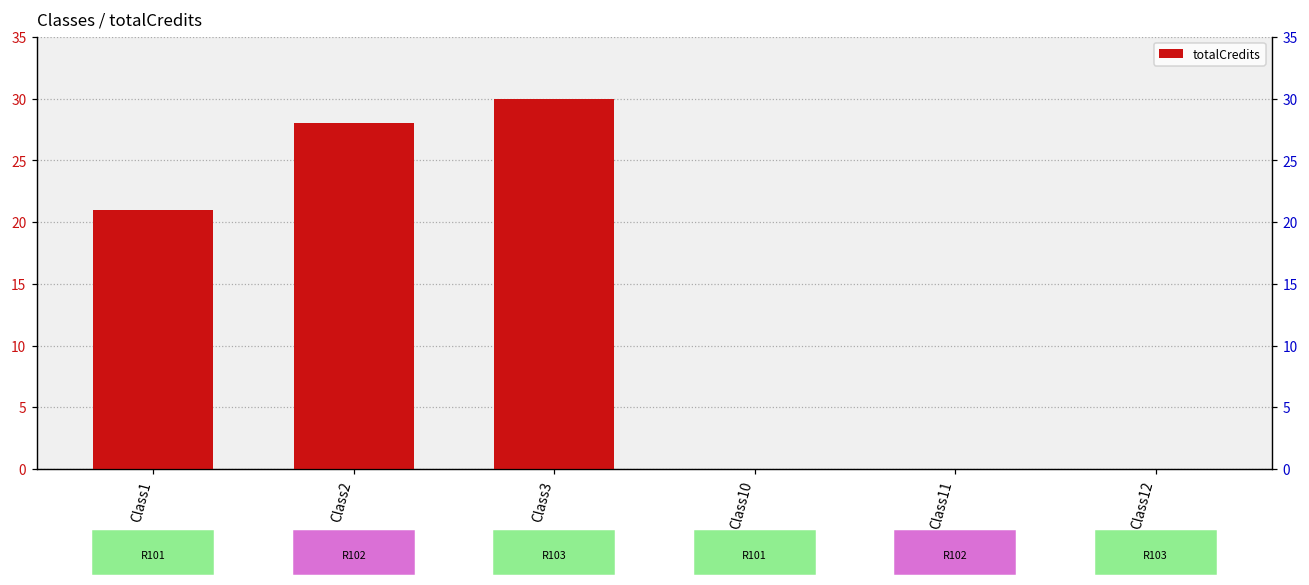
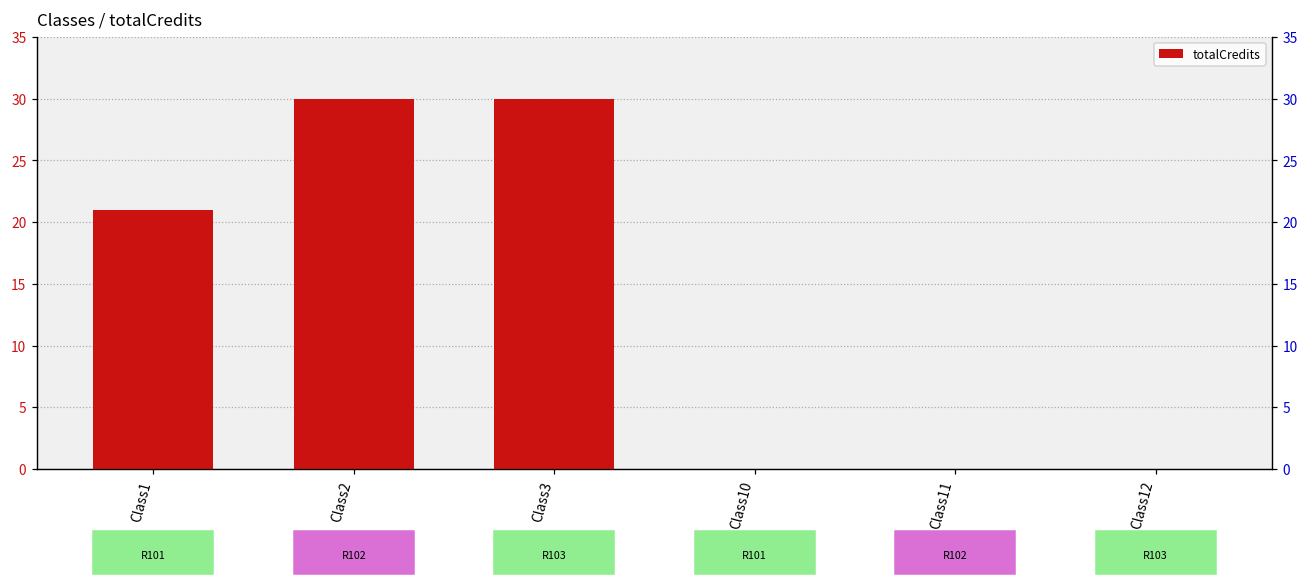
Class2: 28 -> 30
